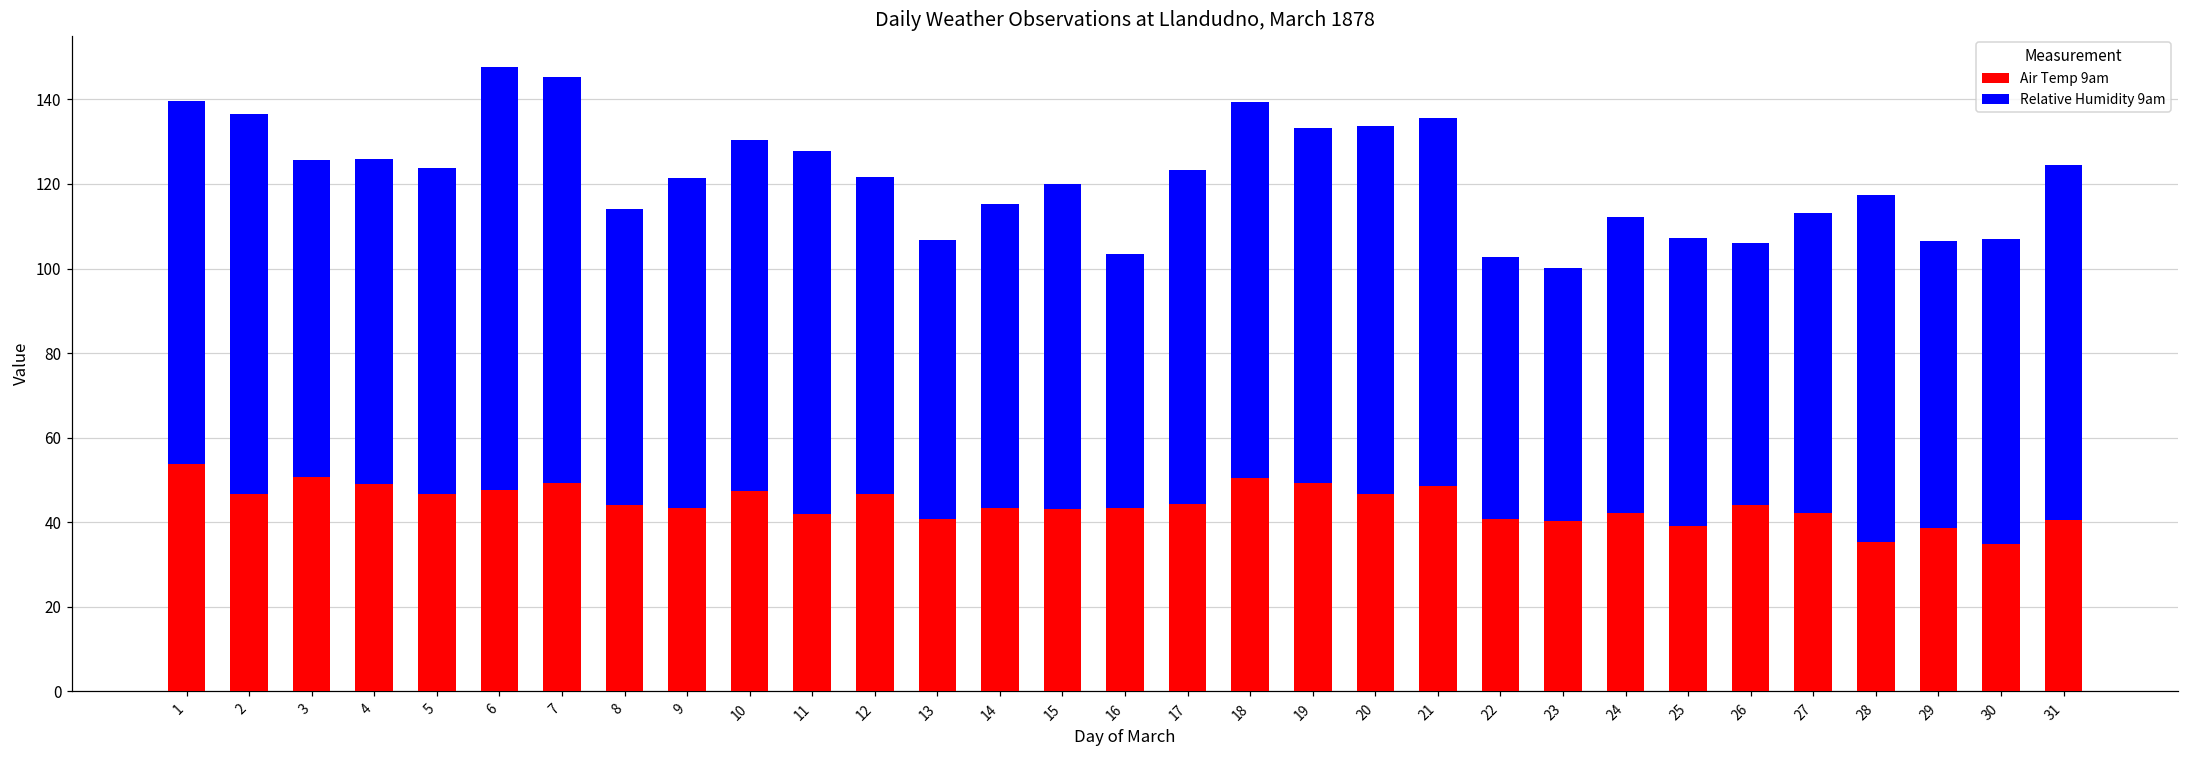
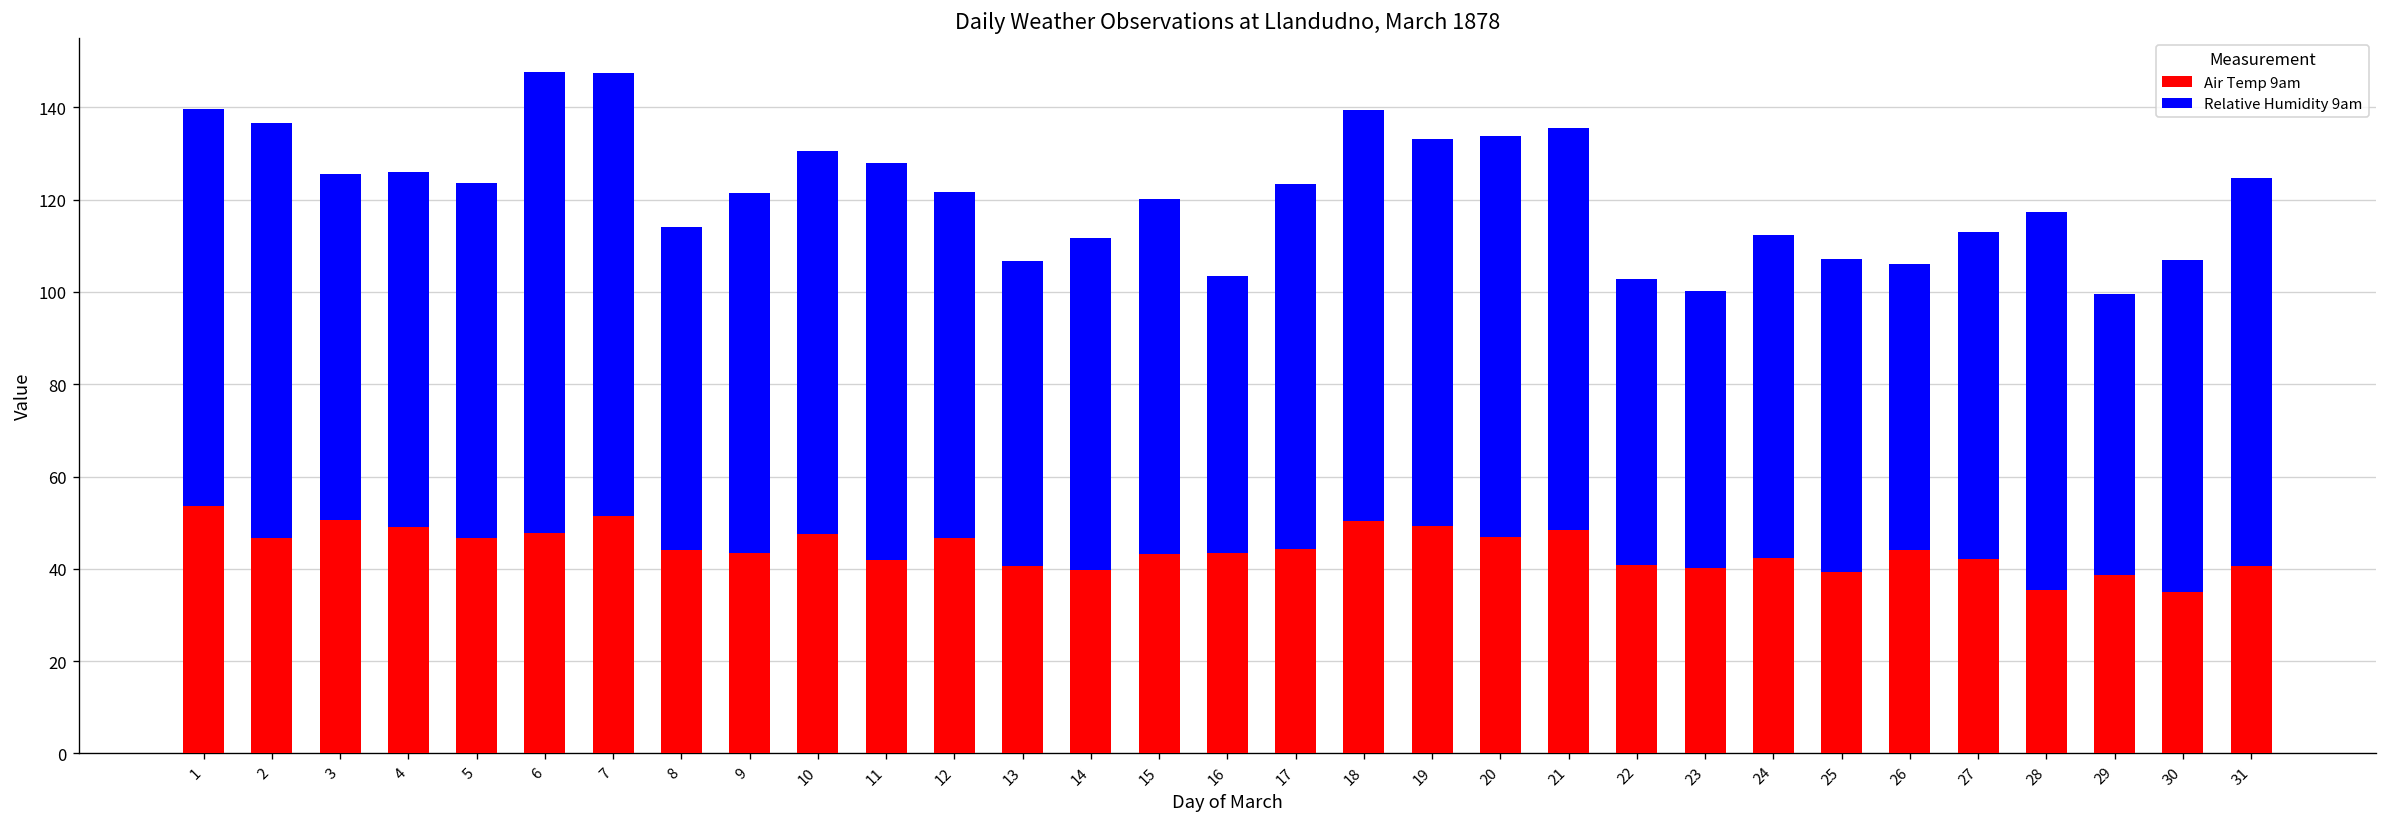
Air Temp 9am, 7: 49 -> 51
Air Temp 9am, 14: 43 -> 40
Relative Humidity 9am, 29: 68 -> 61
